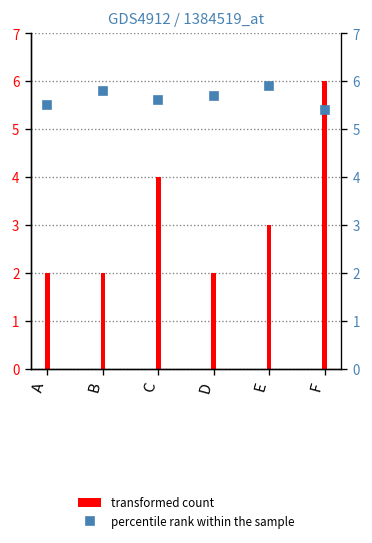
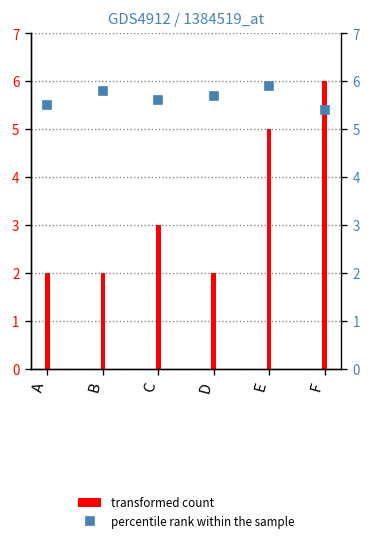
transformed count, C: 4 -> 3
transformed count, E: 3 -> 5
